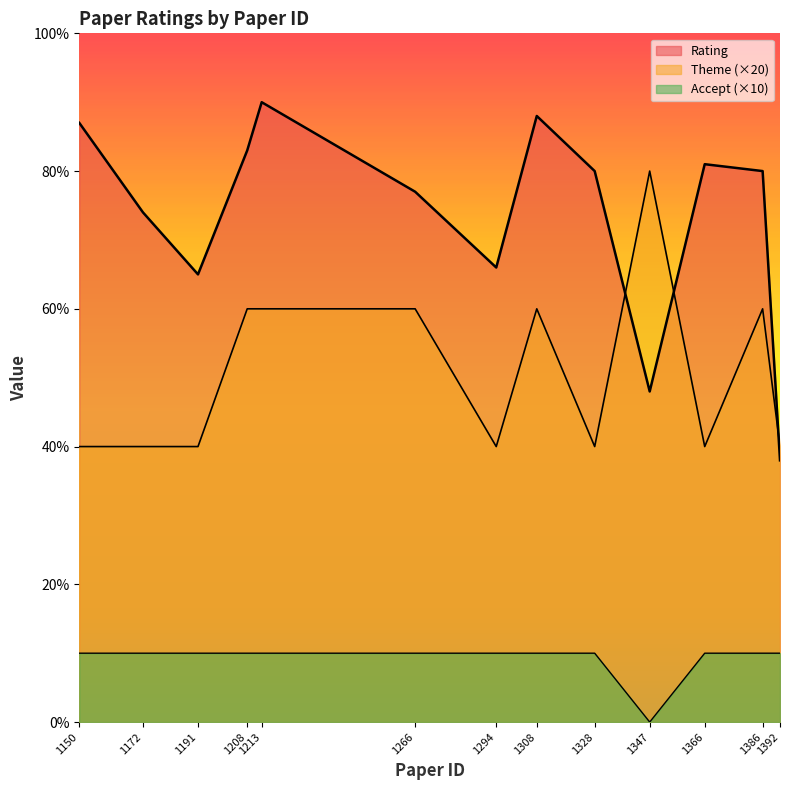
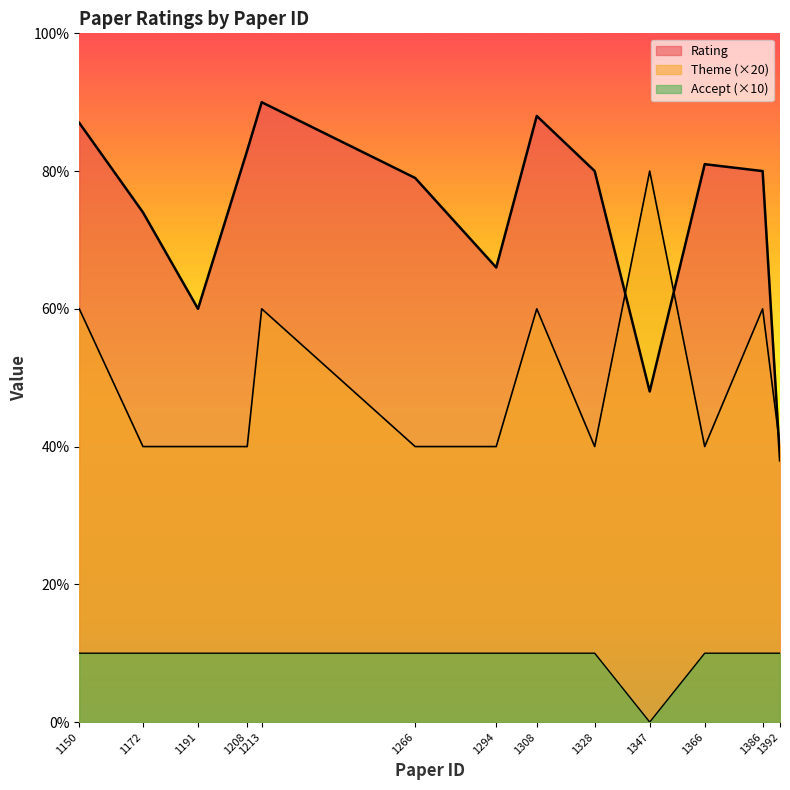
Theme (×20), 1150: 40% -> 60%
Rating, 1191: 65% -> 60%
Theme (×20), 1208: 60% -> 40%
Rating, 1266: 77% -> 79%
Theme (×20), 1266: 60% -> 40%
